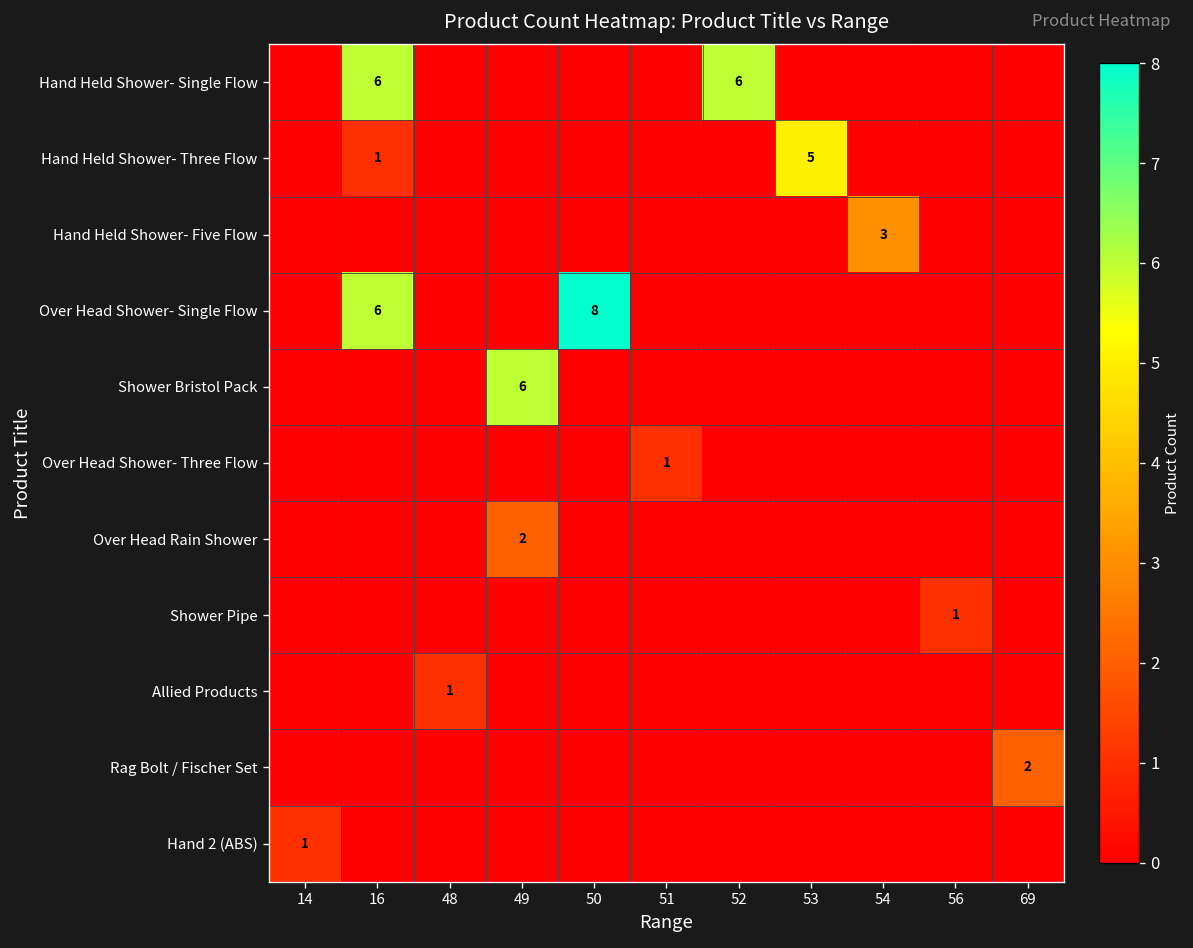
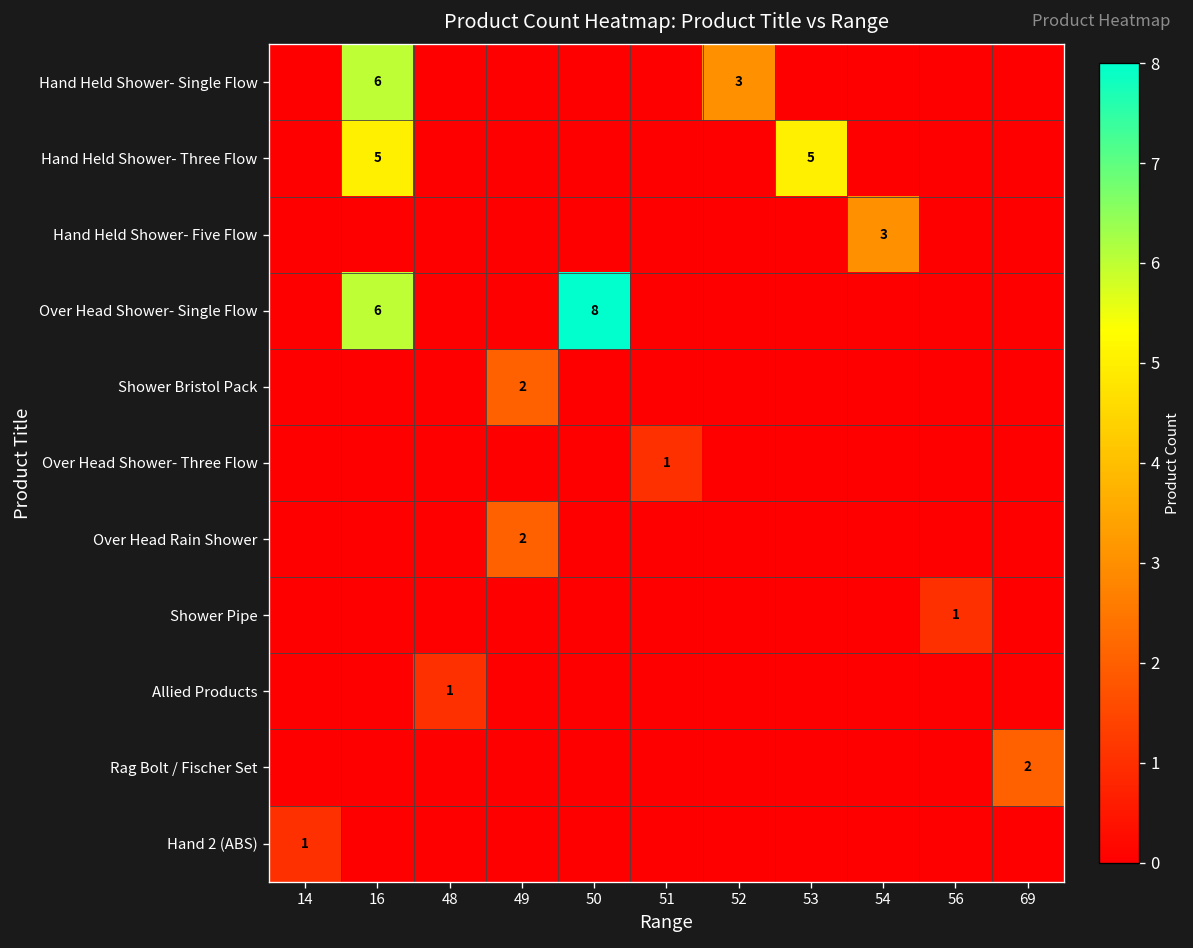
Hand Held Shower- Single Flow, 52: 6 -> 3
Hand Held Shower- Three Flow, 16: 1 -> 5
Shower Bristol Pack, 49: 6 -> 2
